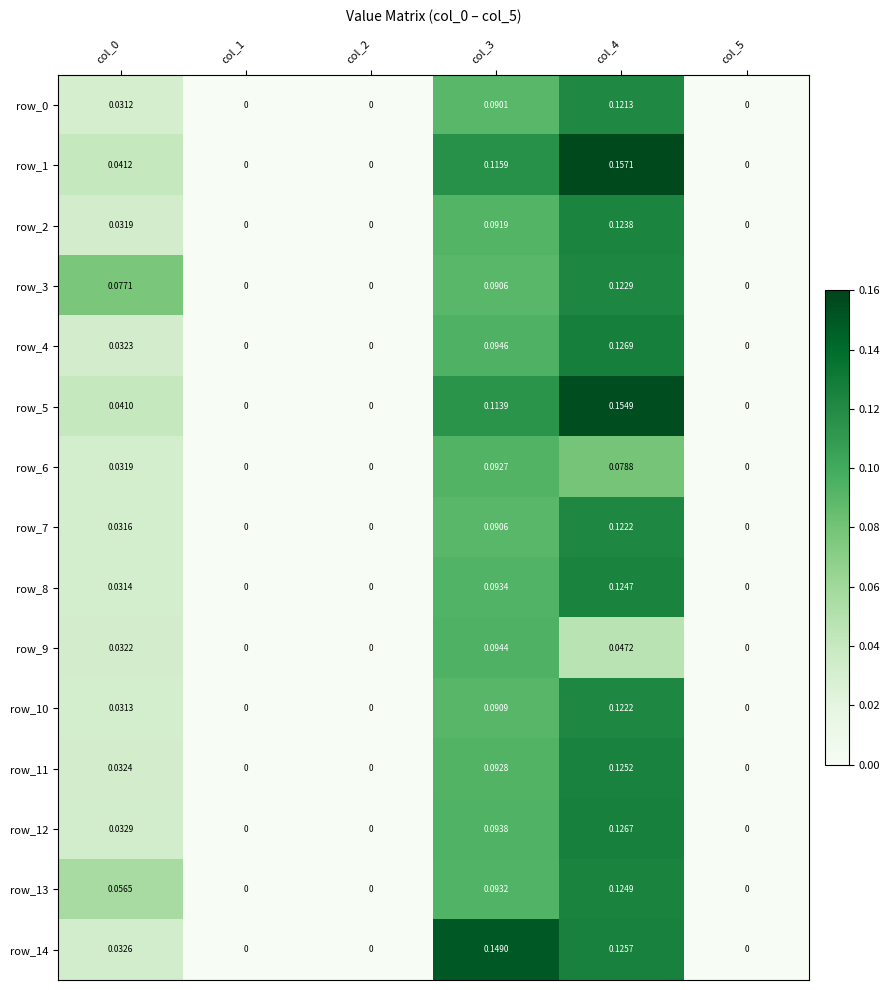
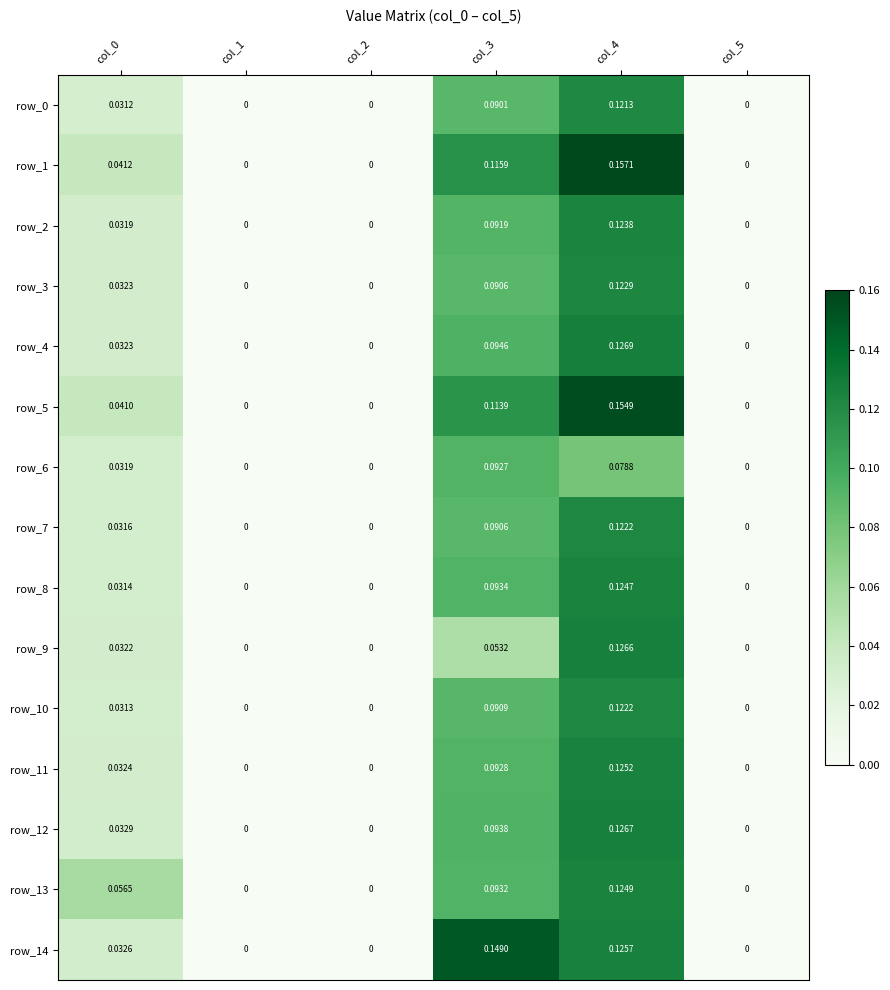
row_3, col_0: 0.0771 -> 0.0323
row_9, col_3: 0.0944 -> 0.0532
row_9, col_4: 0.0472 -> 0.1266
